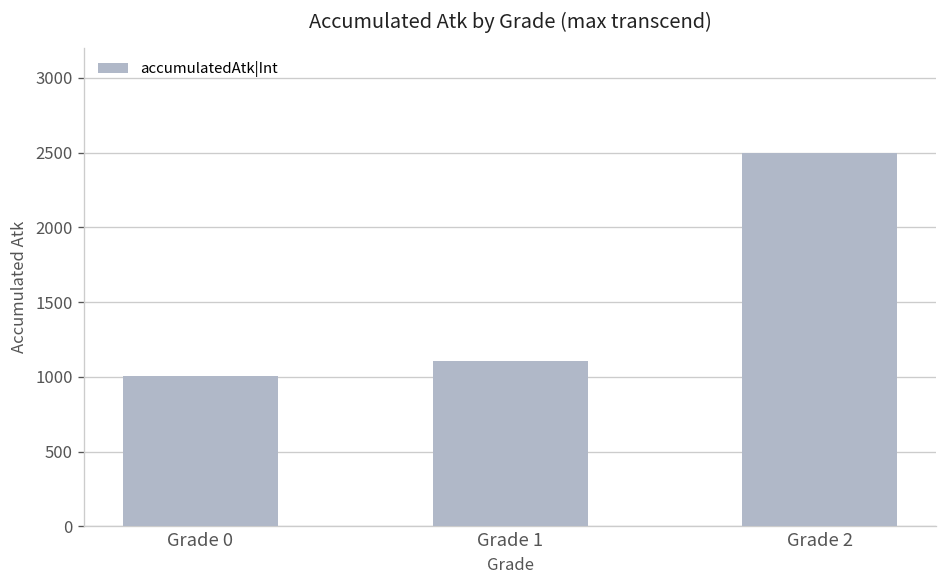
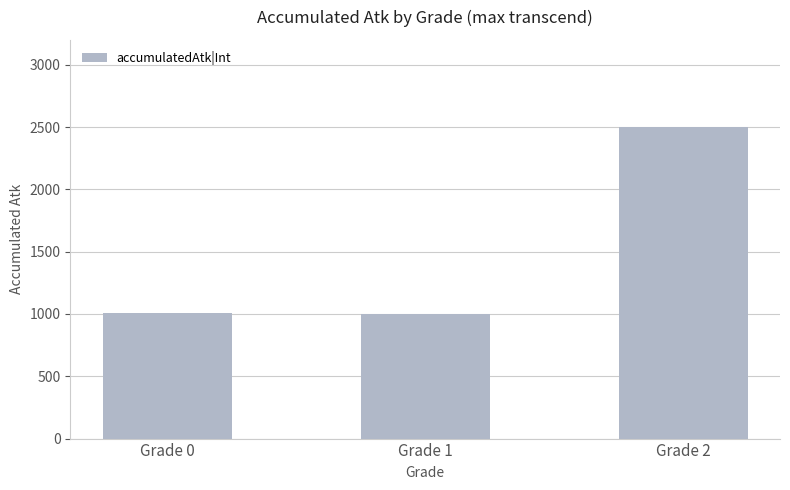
Grade 1: 1110 -> 1000
